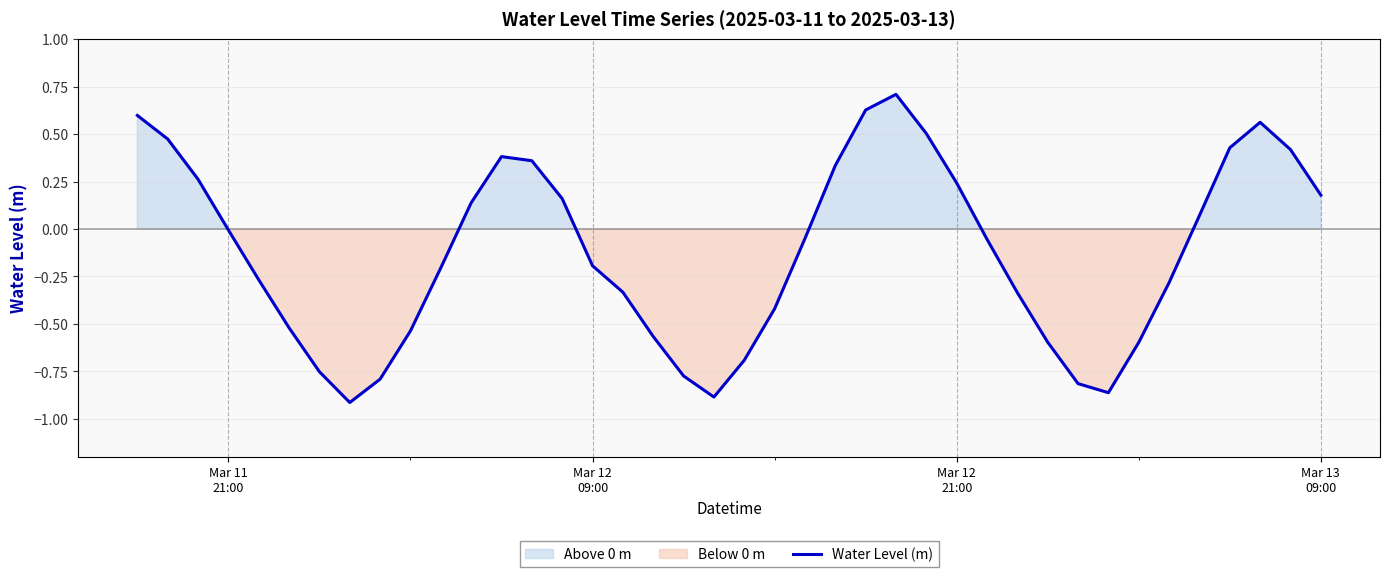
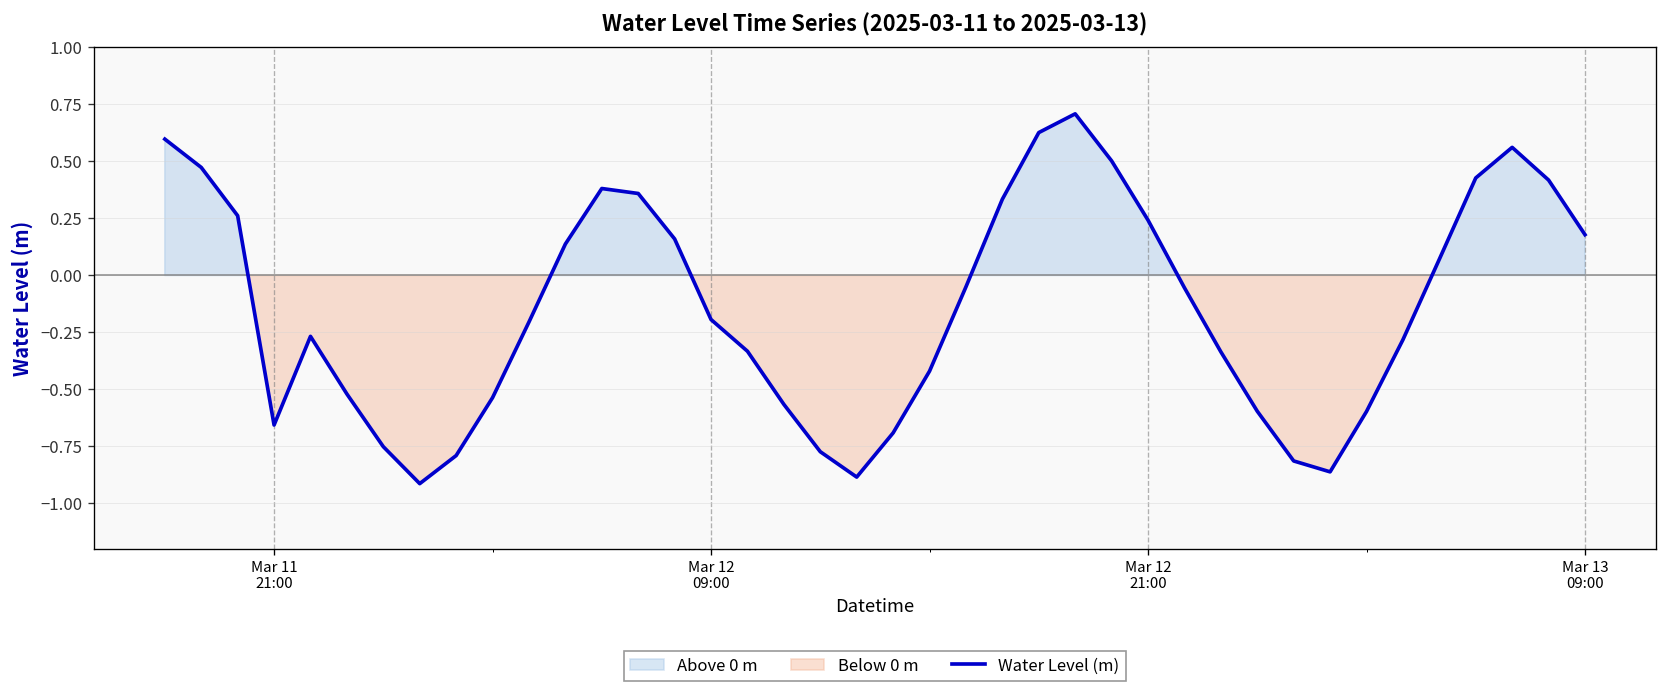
Mar 11 21:00: -0.01 -> -0.66
